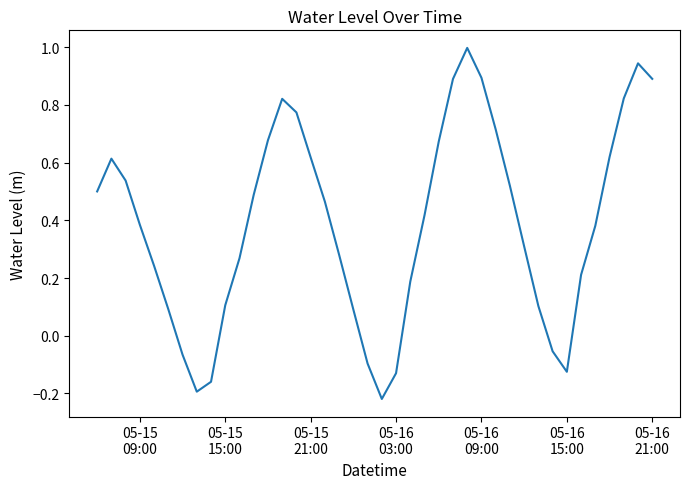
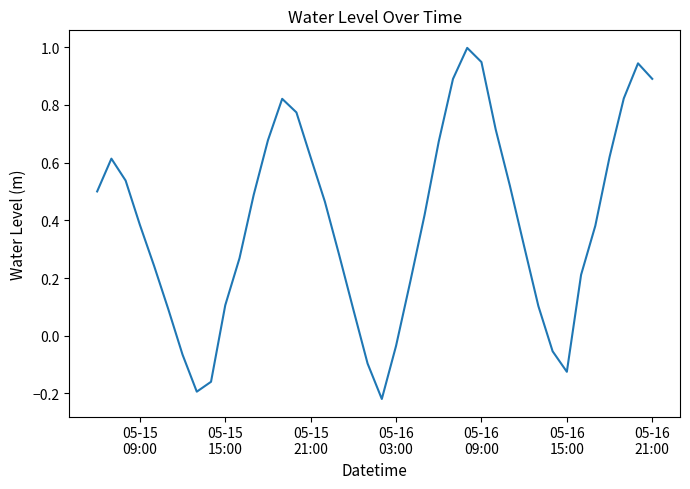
05-16 03:00: -0.13 -> -0.04
05-16 09:00: 0.89 -> 0.95
